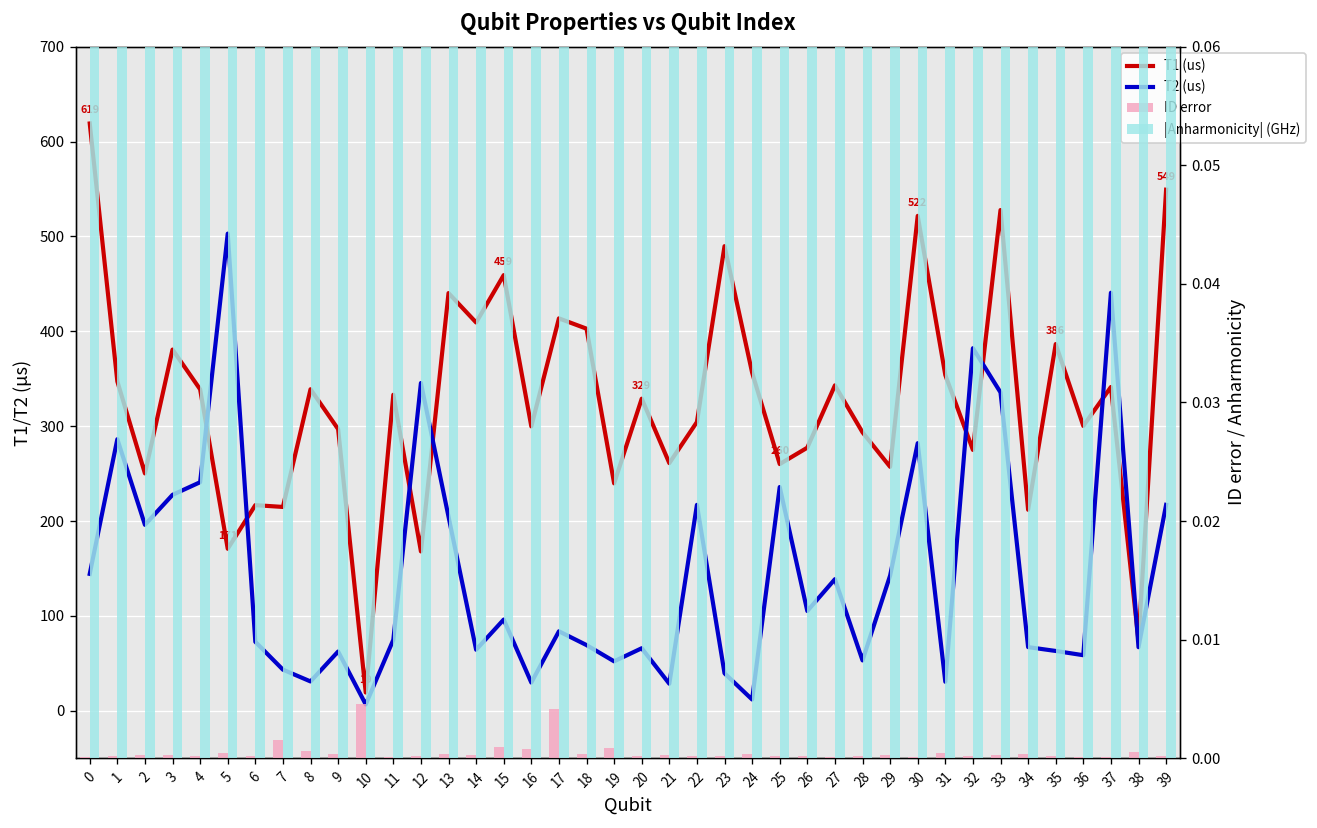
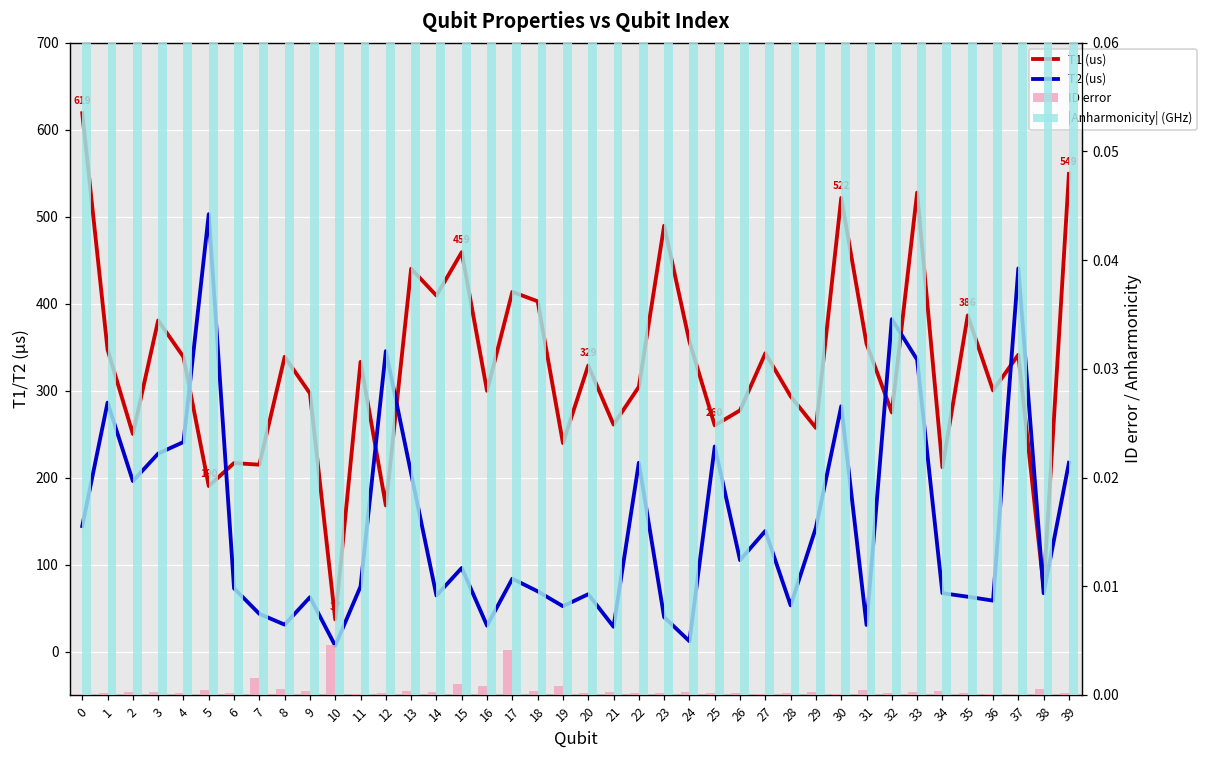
T1 (us), 5: 171 -> 190
T1 (us), 10: 19 -> 37
